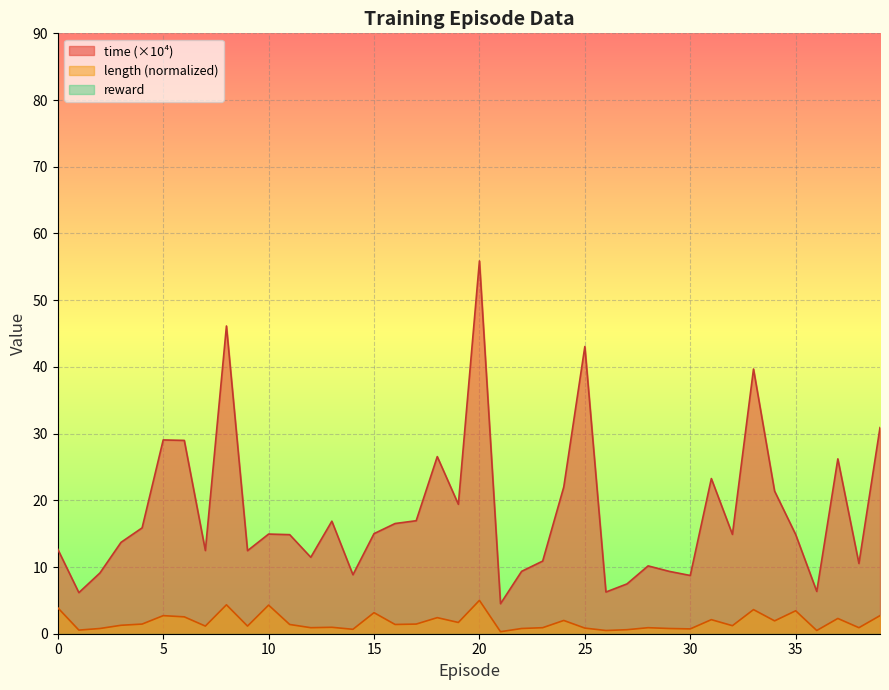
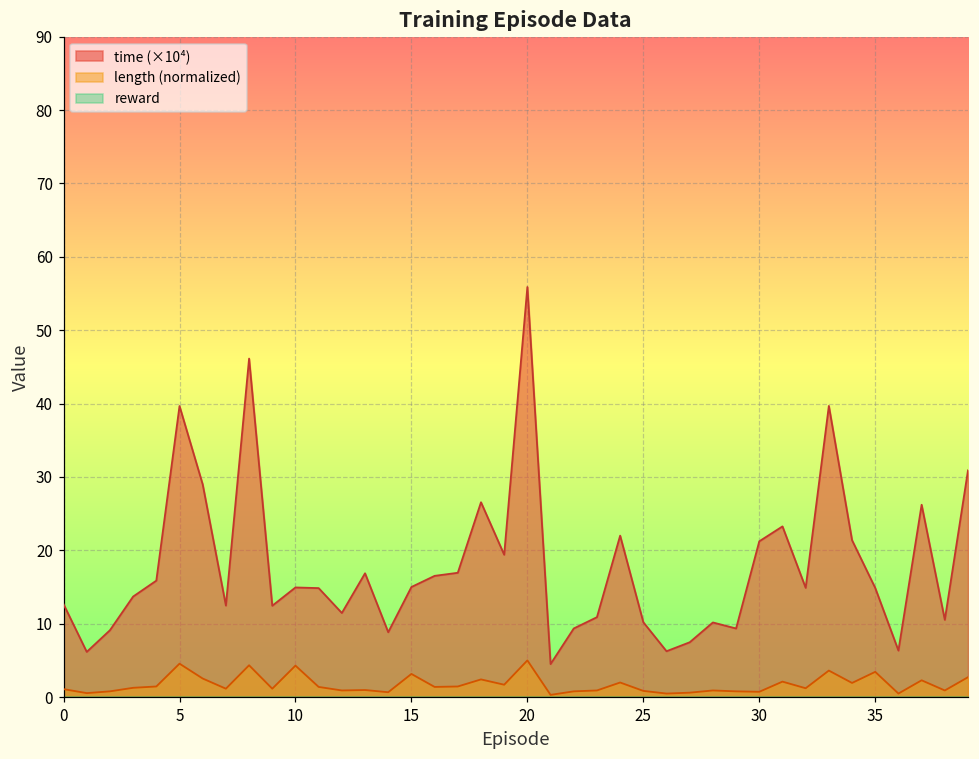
length (normalized), 0: 4 -> 1
time (×10⁴), 5: 29 -> 40
length (normalized), 5: 3 -> 5
time (×10⁴), 25: 43 -> 10
time (×10⁴), 30: 9 -> 21
